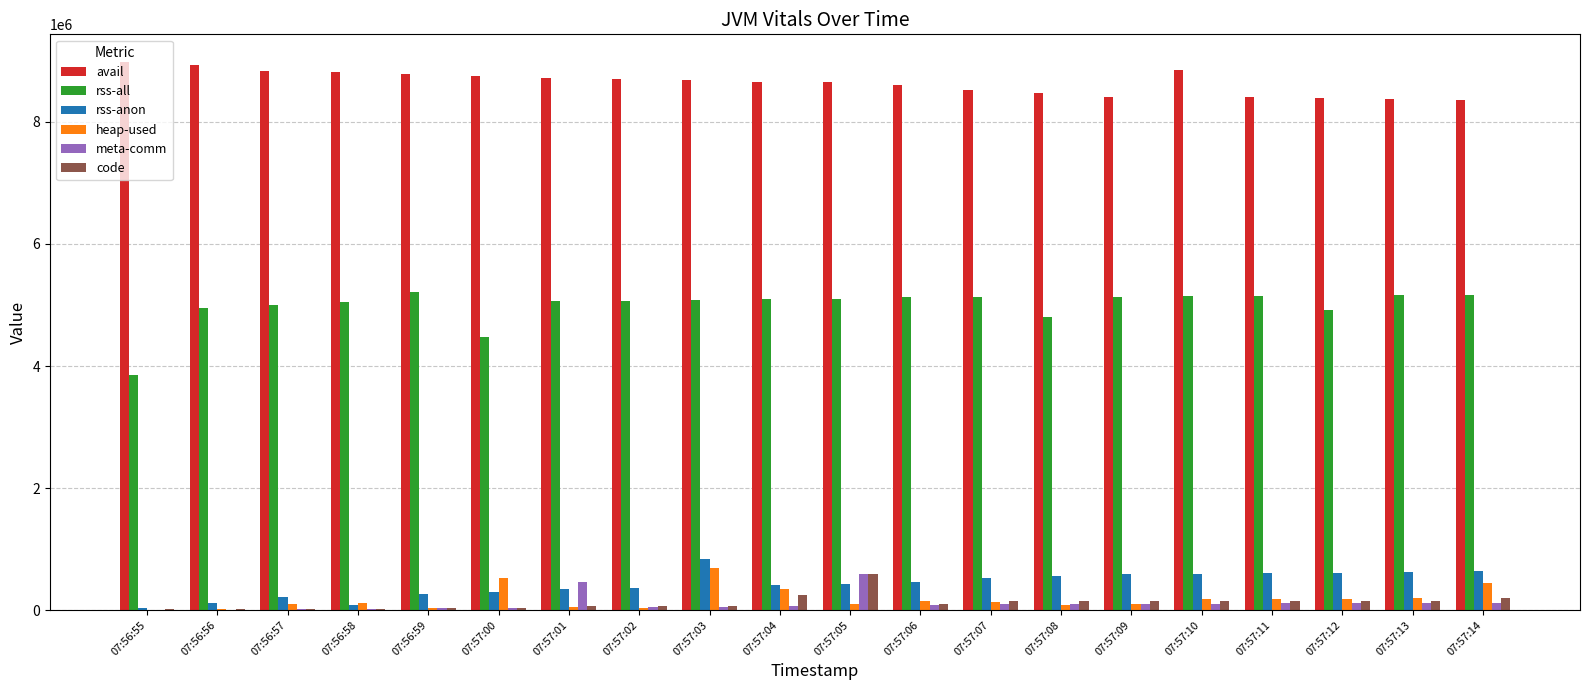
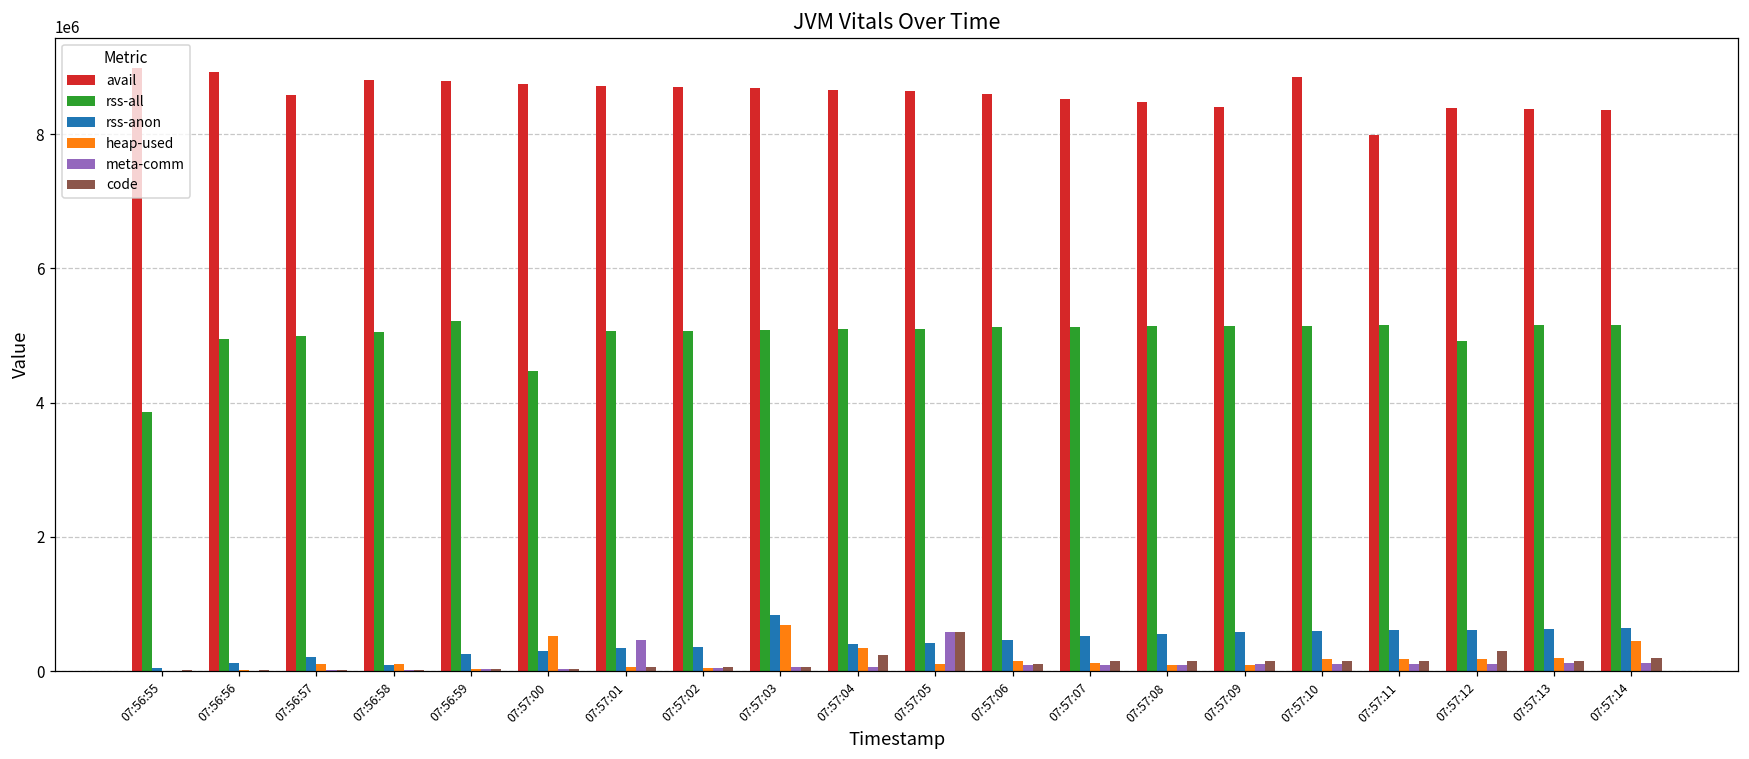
avail, 07:56:57: 8800000 -> 8600000
rss-all, 07:57:08: 4800000 -> 5100000
avail, 07:57:11: 8400000 -> 8000000
code, 07:57:12: 100000 -> 300000
